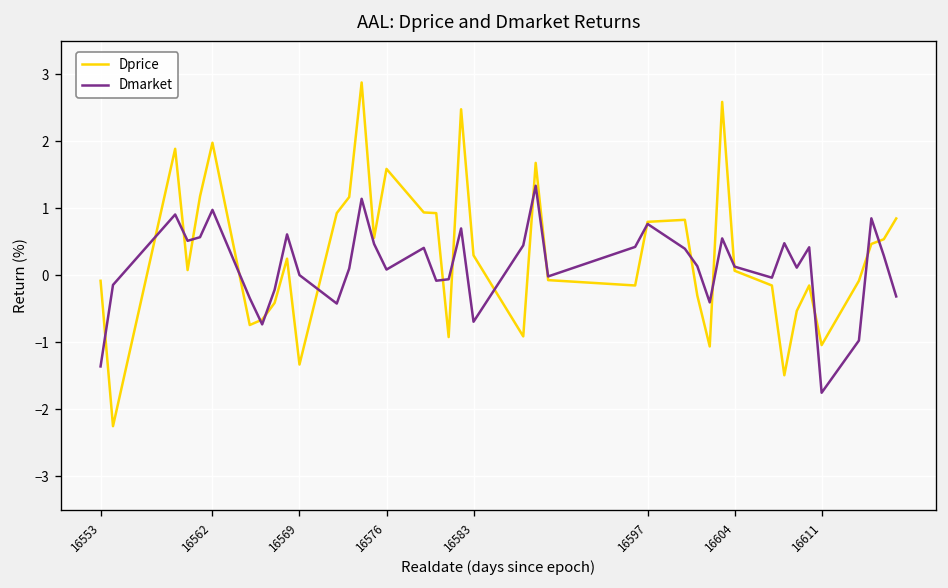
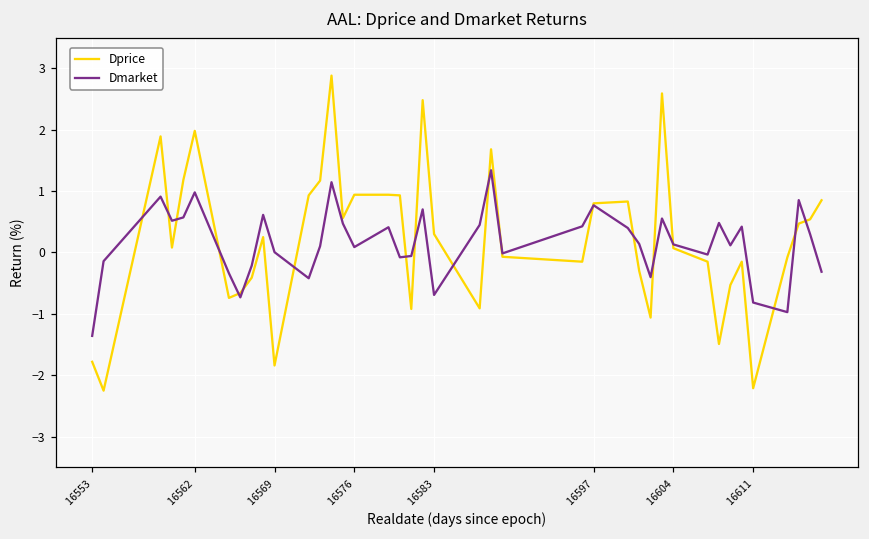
Dprice, 16553: -0.1 -> -1.8
Dprice, 16569: -1.3 -> -1.8
Dprice, 16576: 1.6 -> 0.9
Dprice, 16611: -1.0 -> -2.2
Dmarket, 16611: -1.8 -> -0.8
